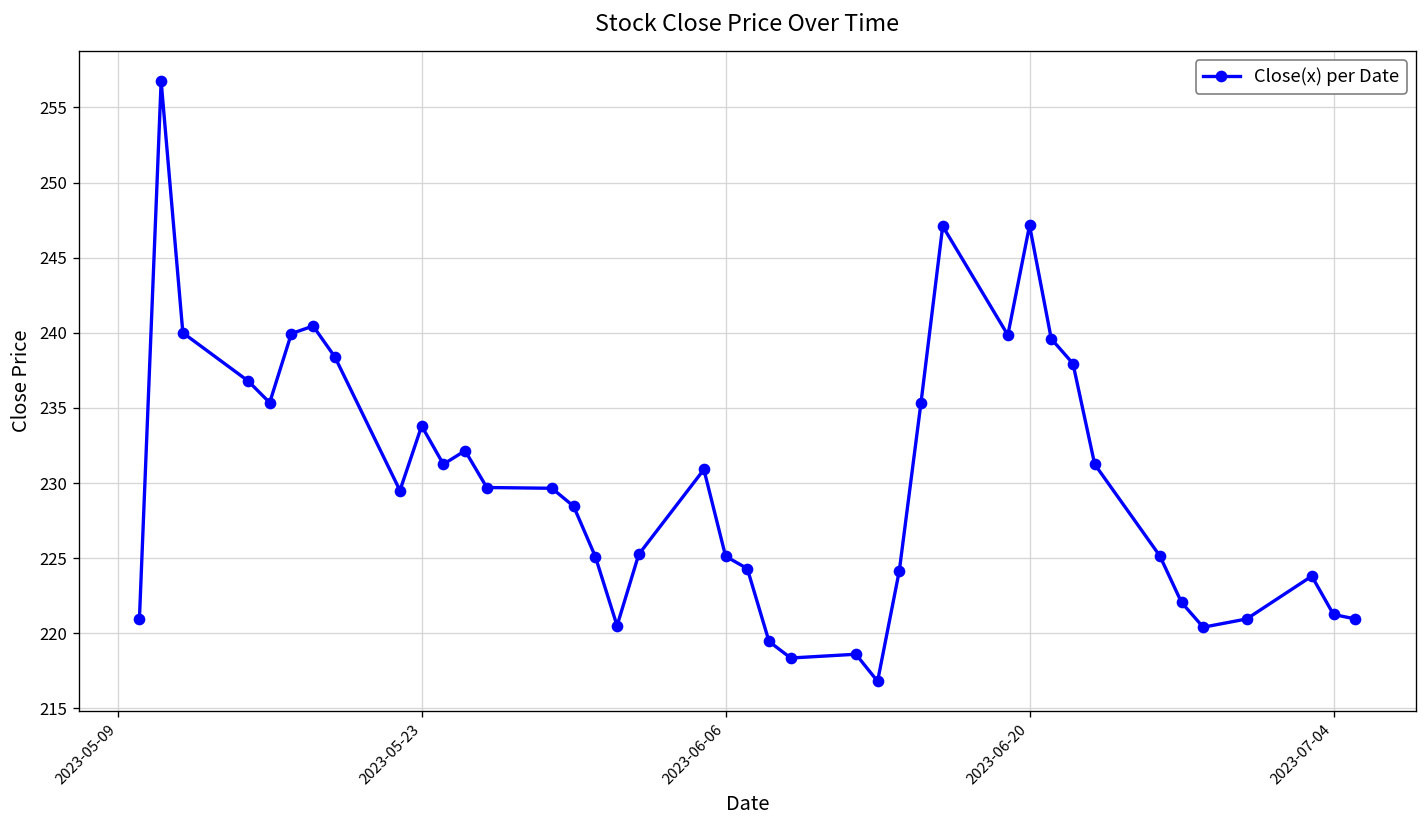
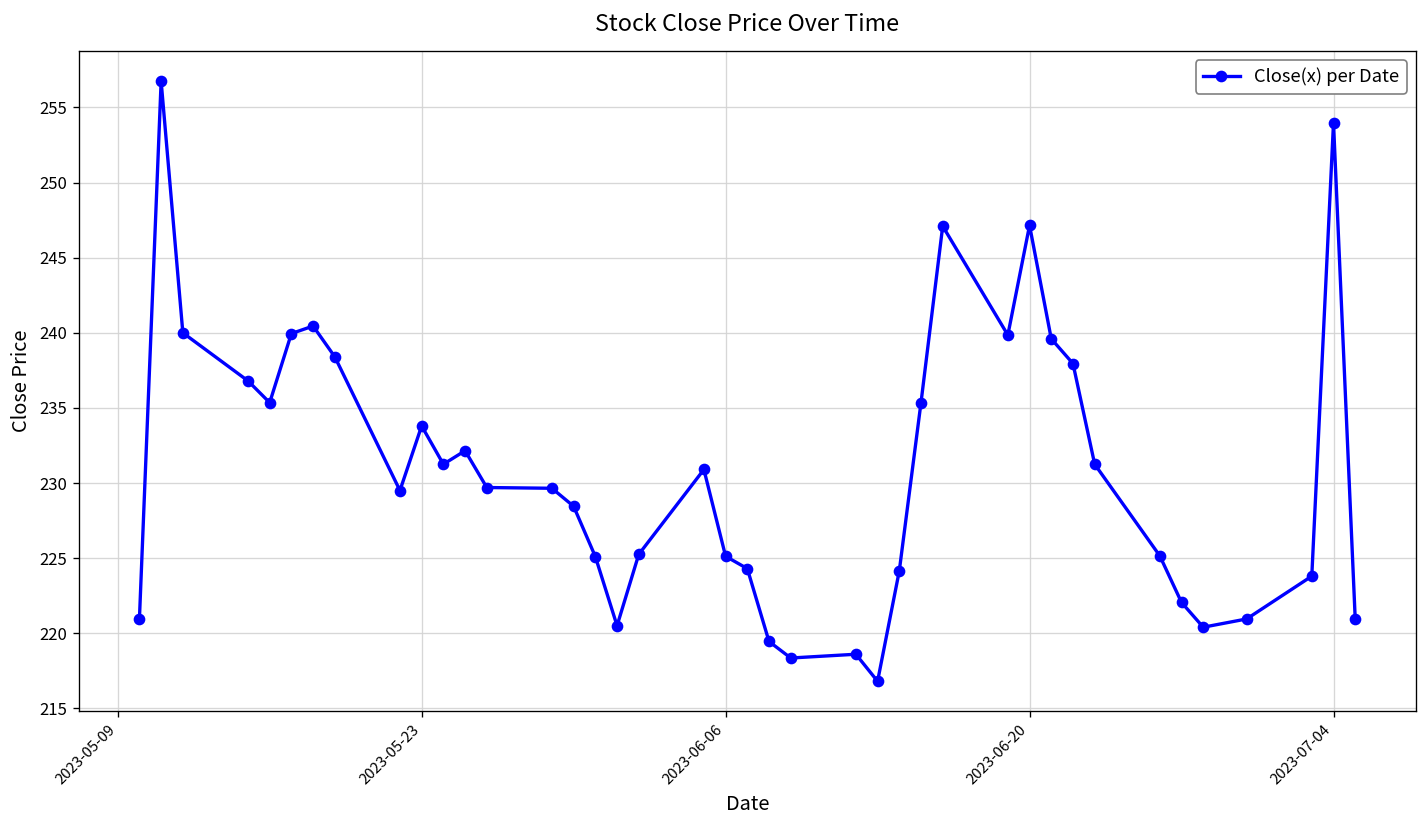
2023-07-04: 221.3 -> 254.0
